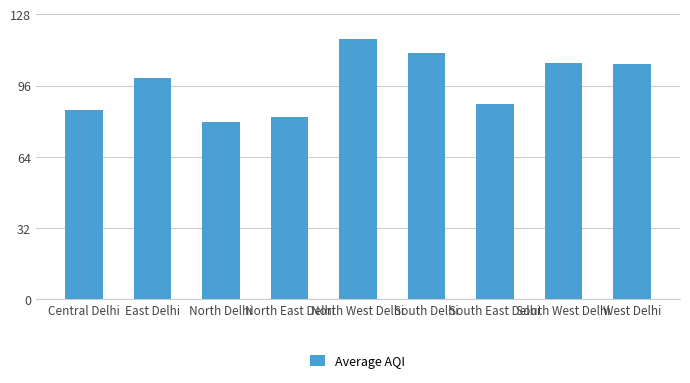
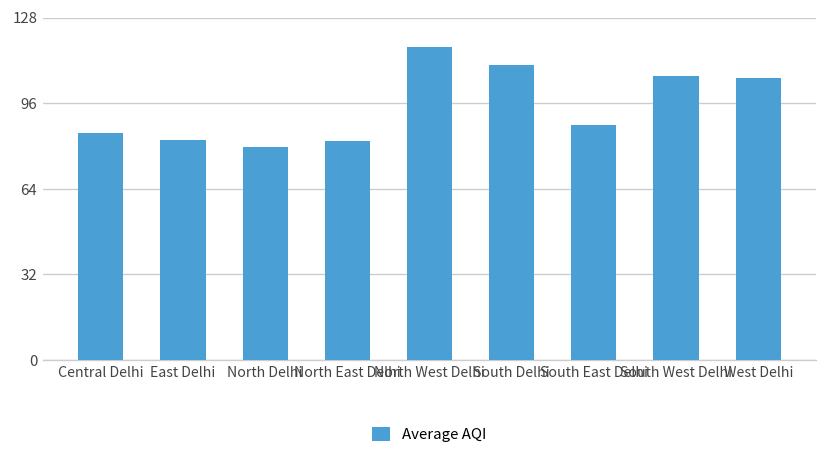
East Delhi: 100 -> 82
